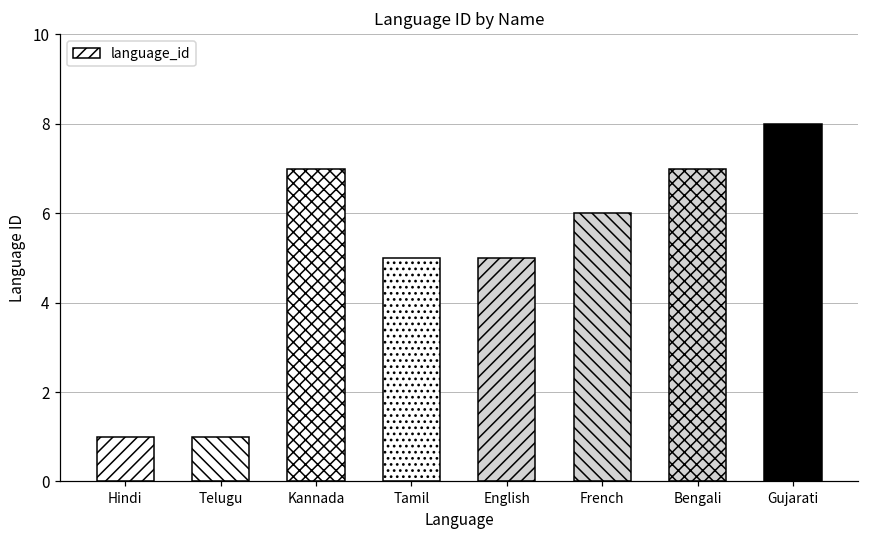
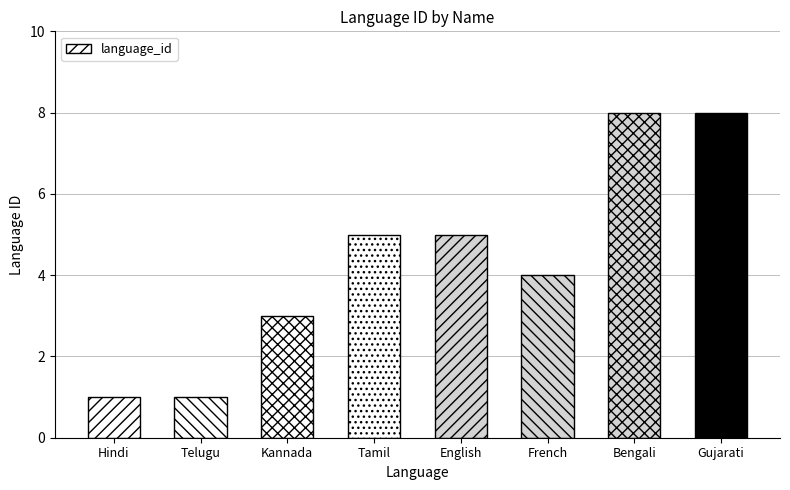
Kannada: 7 -> 3
French: 6 -> 4
Bengali: 7 -> 8
